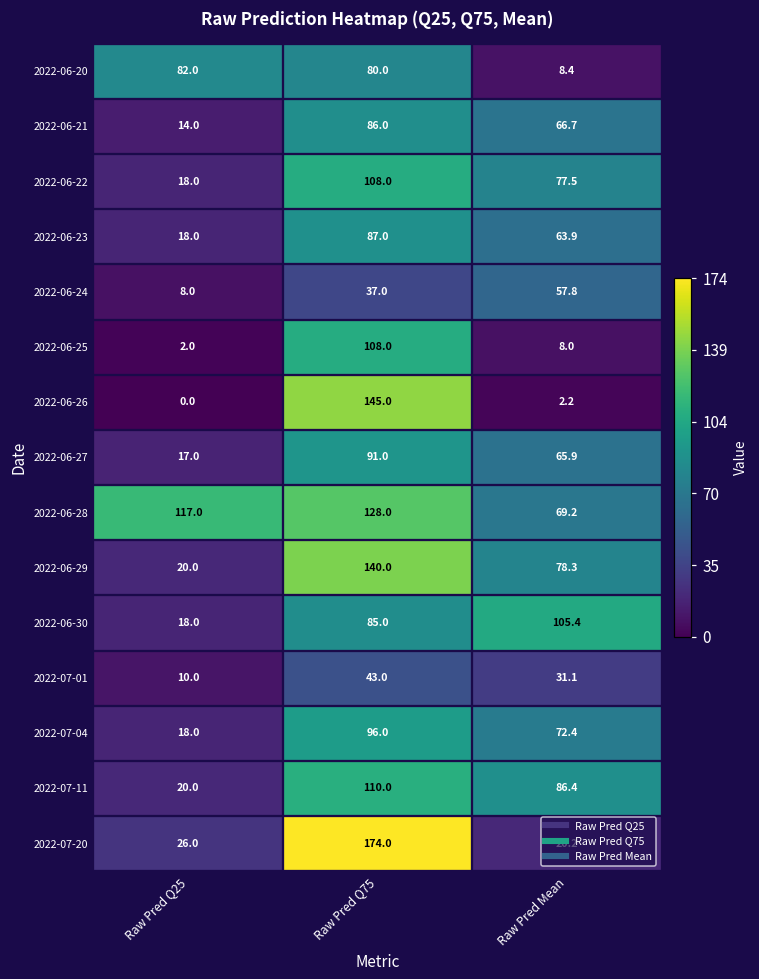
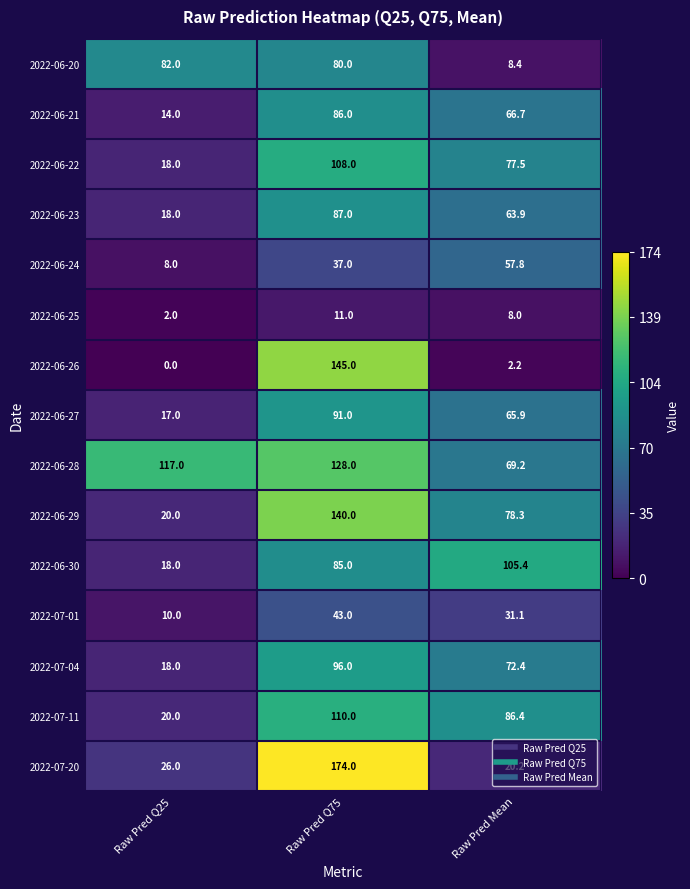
2022-06-25, Raw Pred Q75: 108.0 -> 11.0
